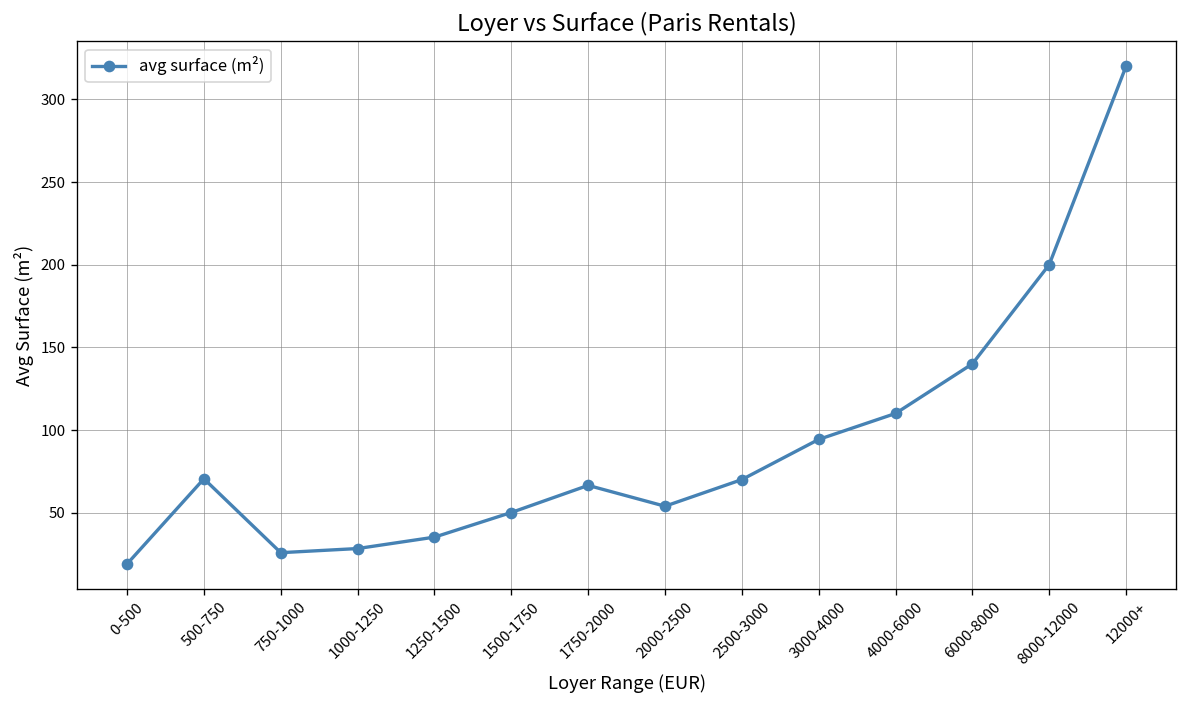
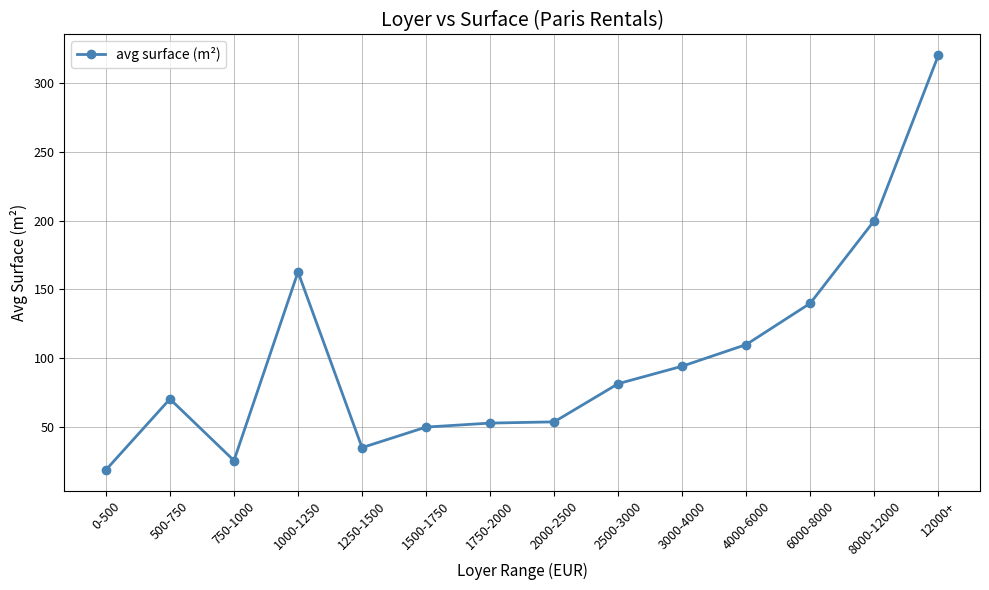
1000-1250: 28 -> 163
1750-2000: 67 -> 53
2500-3000: 70 -> 82
